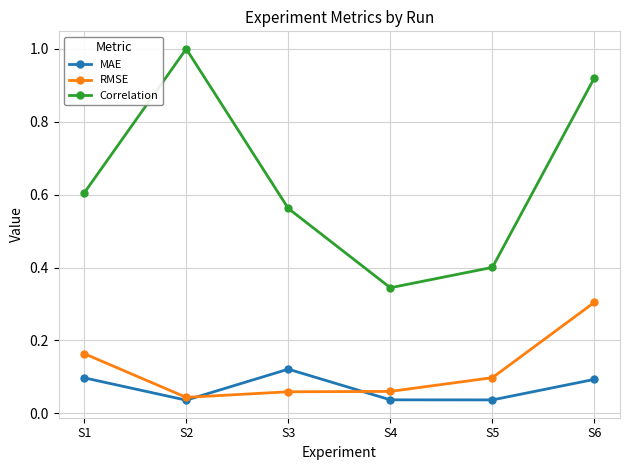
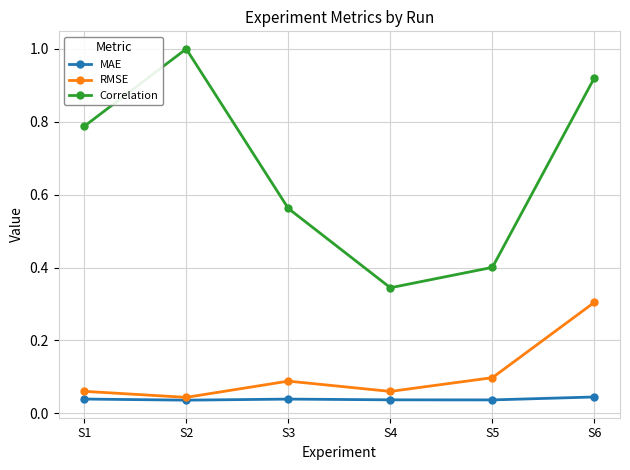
MAE, S1: 0.10 -> 0.04
RMSE, S1: 0.16 -> 0.06
Correlation, S1: 0.60 -> 0.79
MAE, S3: 0.12 -> 0.04
RMSE, S3: 0.06 -> 0.09
MAE, S6: 0.09 -> 0.04
